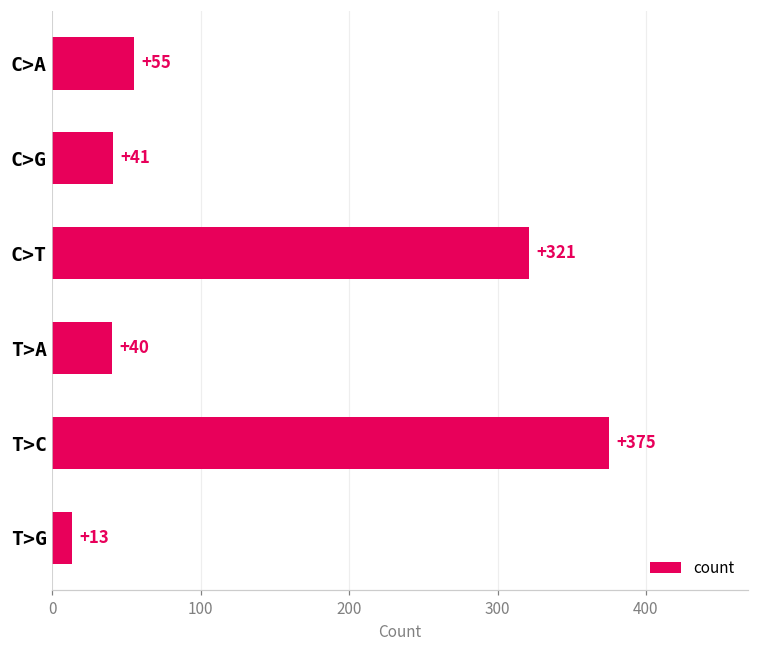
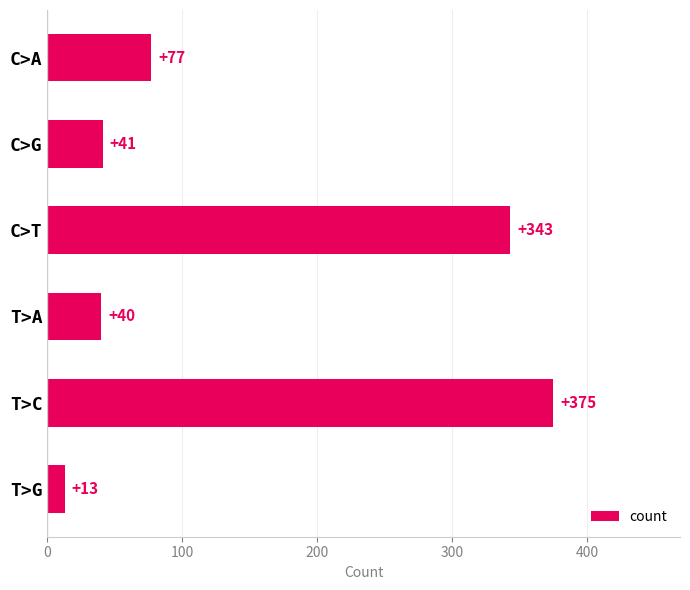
C>A: +55 -> +77
C>T: +321 -> +343
